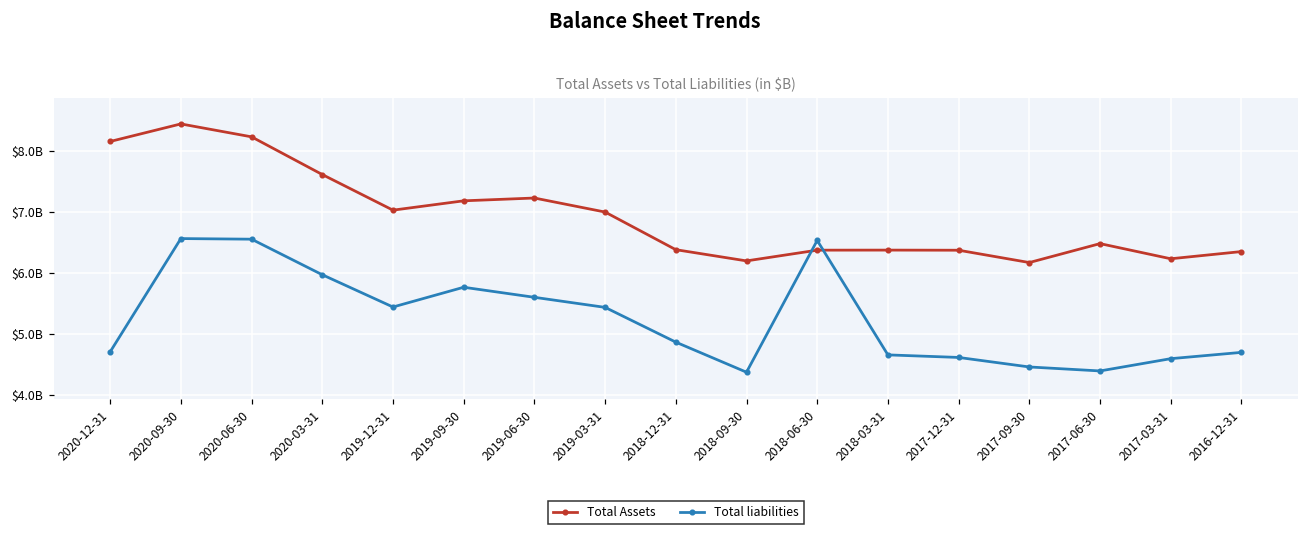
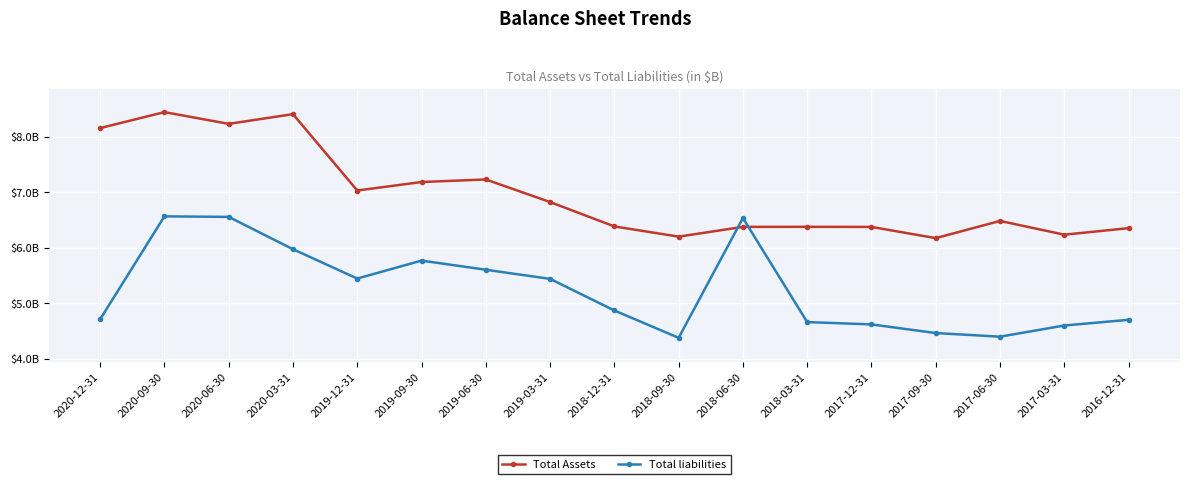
Total Assets, 2020-03-31: $7600000000 -> $8400000000
Total Assets, 2019-03-31: $7000000000 -> $6800000000
